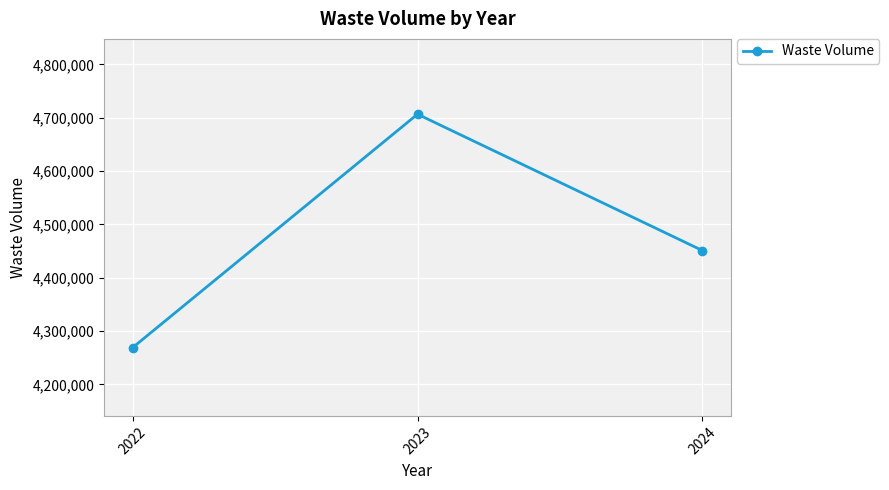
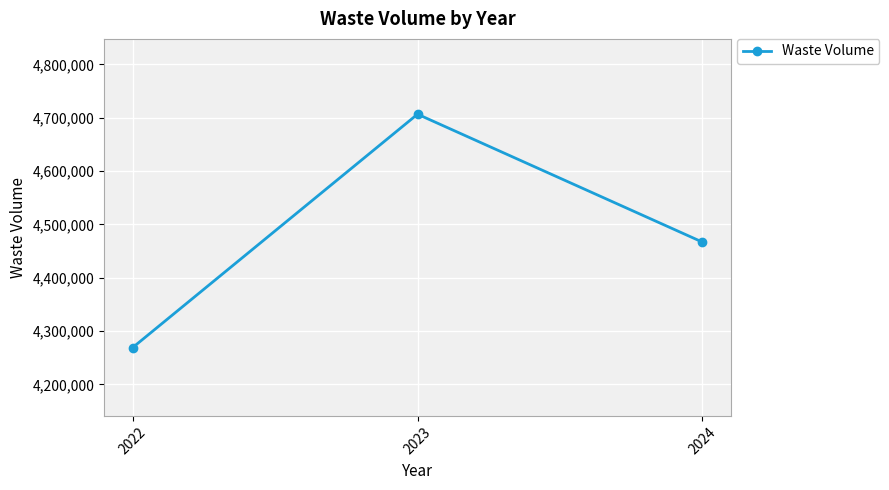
2024: 4,450,000 -> 4,470,000
